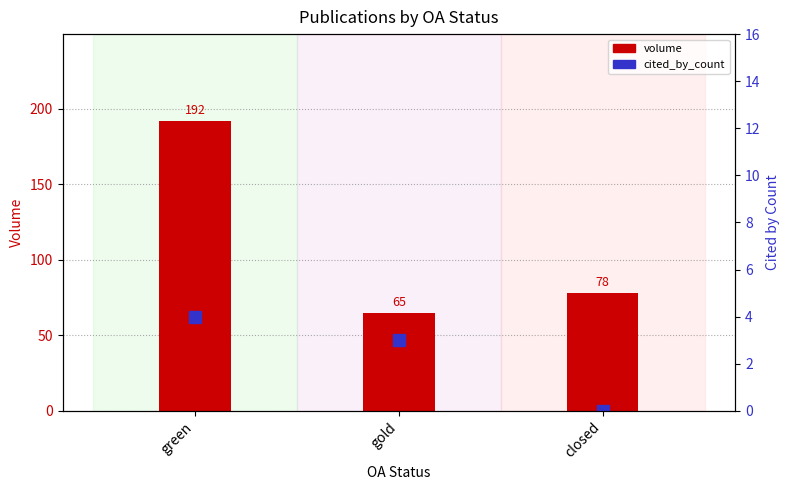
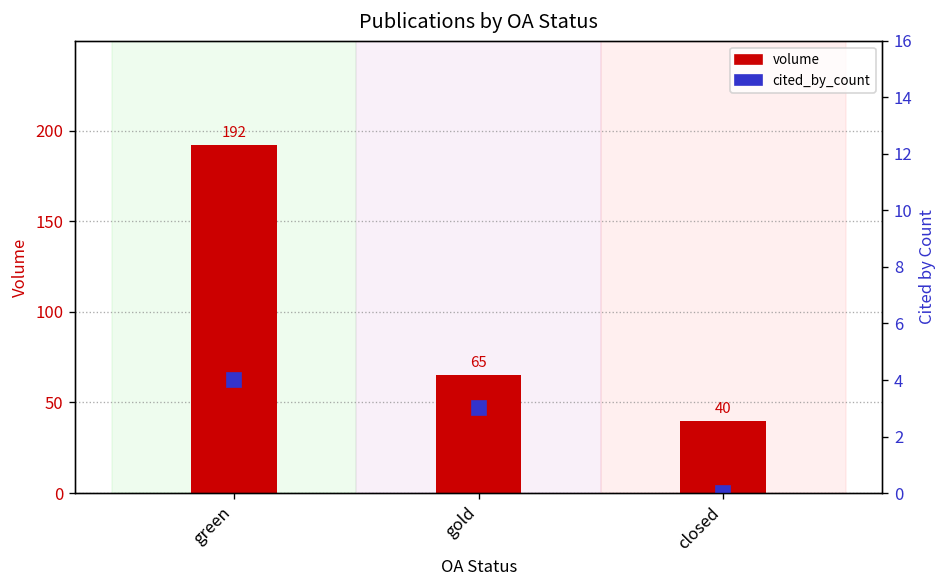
volume, closed: 78 -> 40
